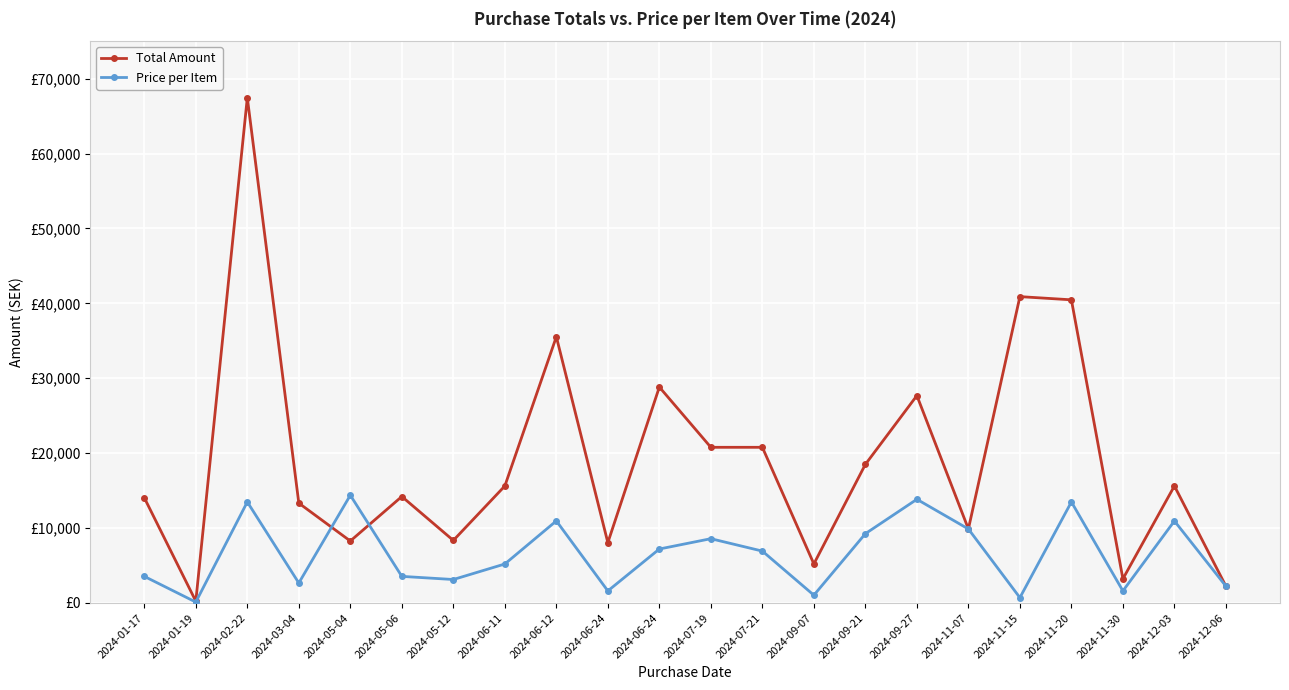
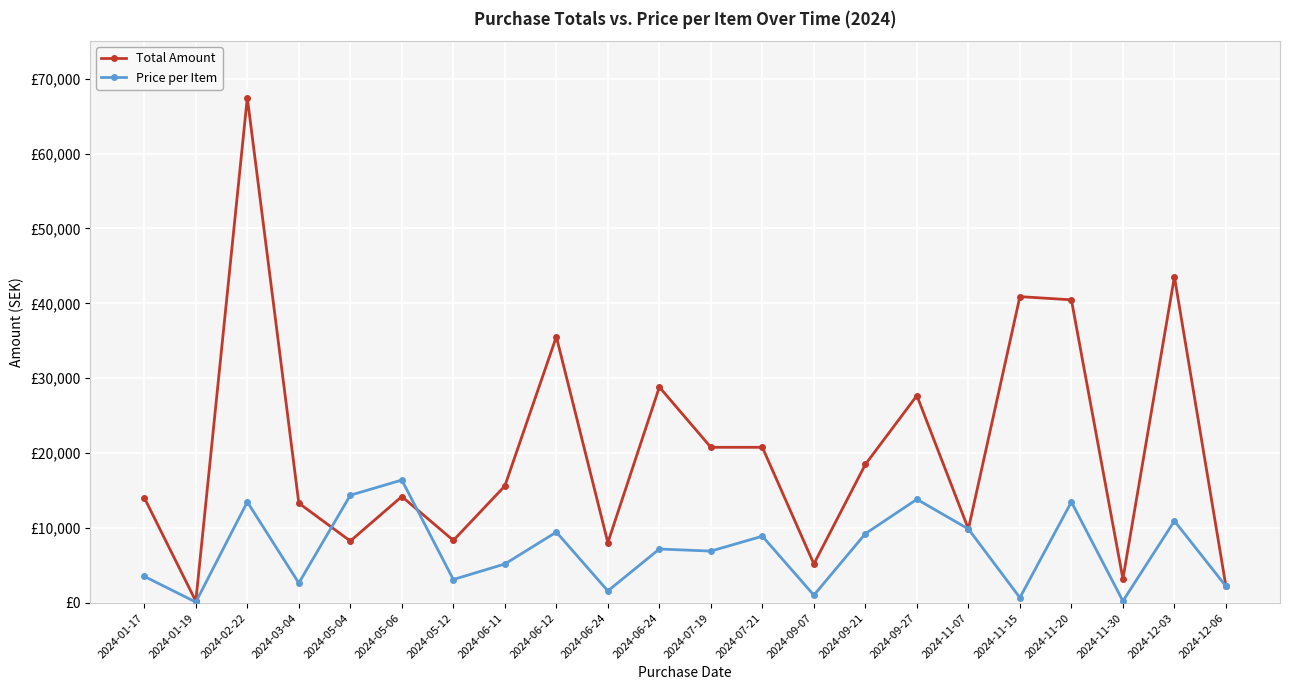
Price per Item, 2024-05-06: £4,000 -> £16,000
Price per Item, 2024-06-12: £11,000 -> £9,000
Price per Item, 2024-07-19: £9,000 -> £7,000
Price per Item, 2024-07-21: £7,000 -> £9,000
Price per Item, 2024-11-30: £2,000 -> £0
Total Amount, 2024-12-03: £16,000 -> £44,000
